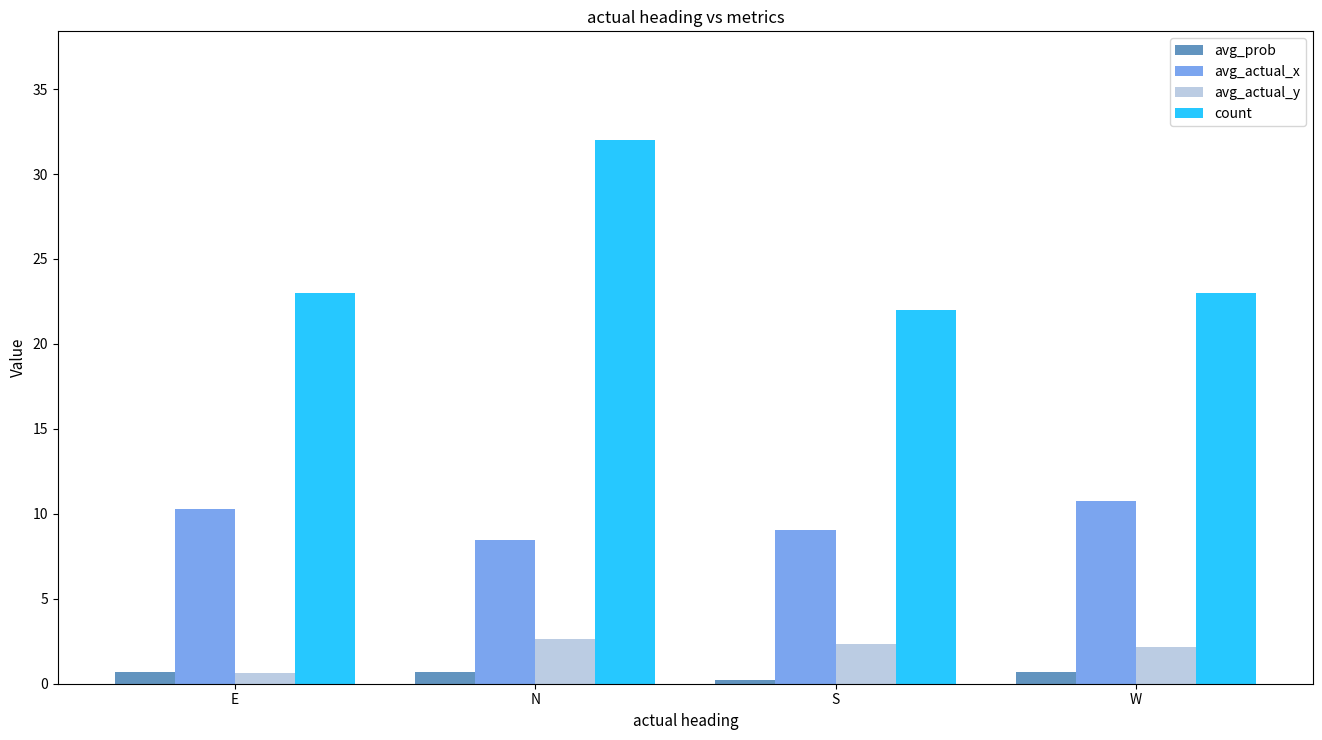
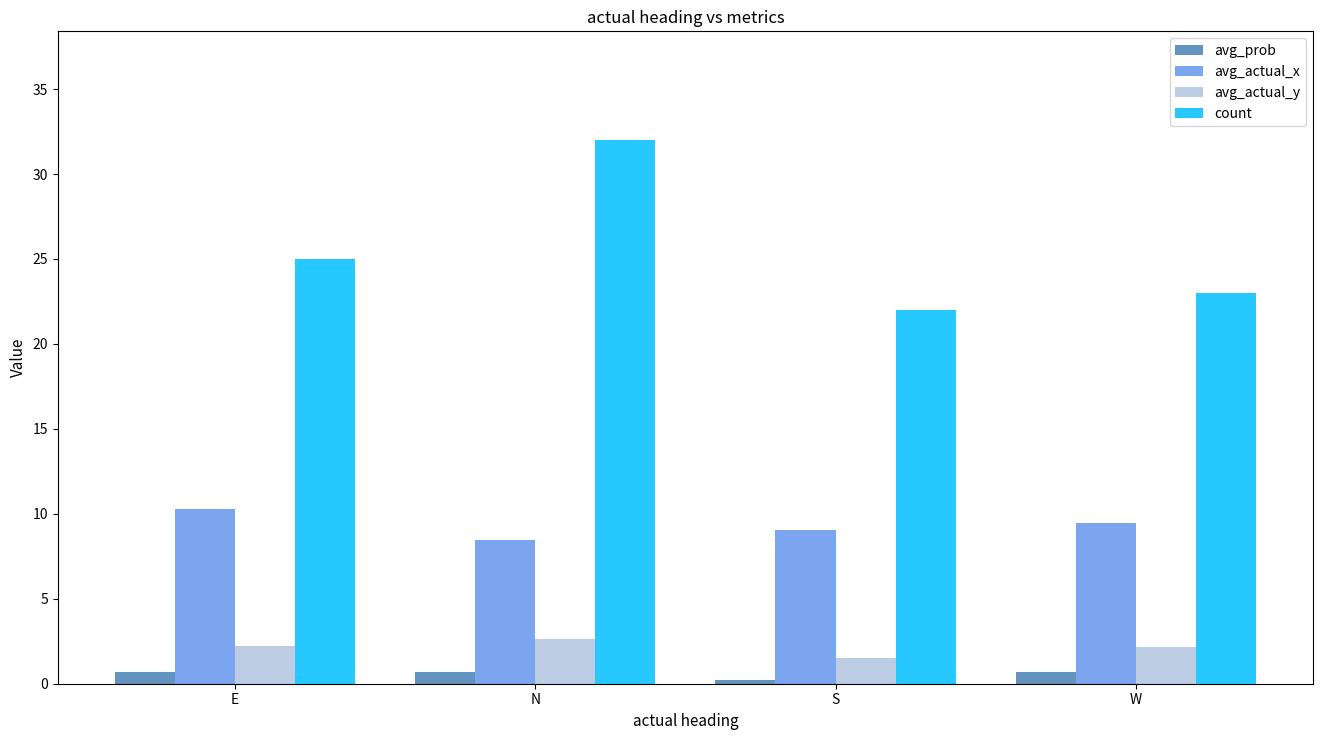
avg_actual_y, E: 0.7 -> 2.2
count, E: 23 -> 25
avg_actual_y, S: 2.4 -> 1.5
avg_actual_x, W: 10.7 -> 9.5
